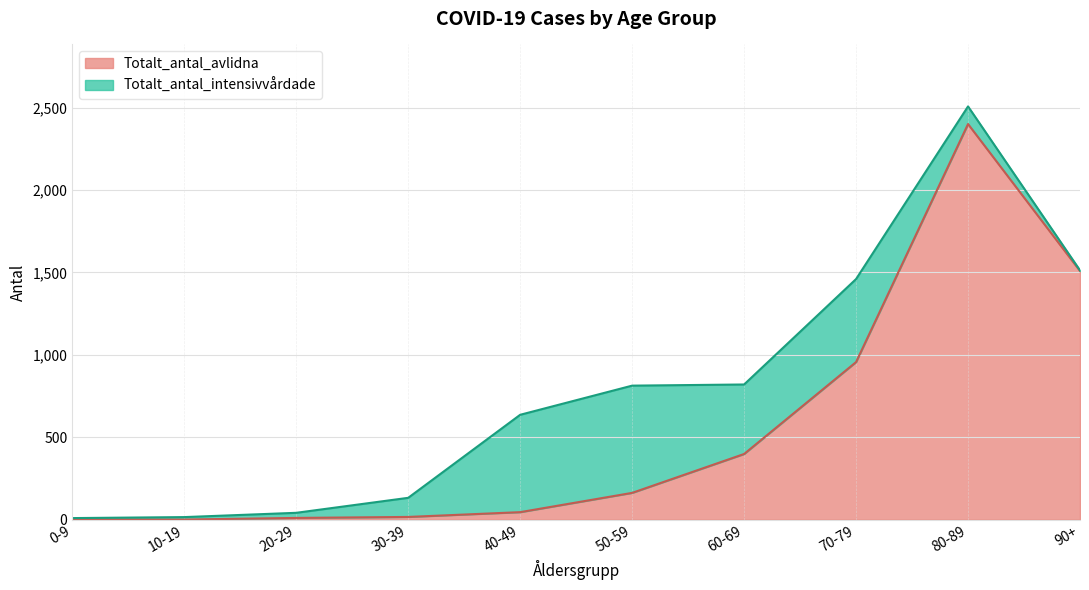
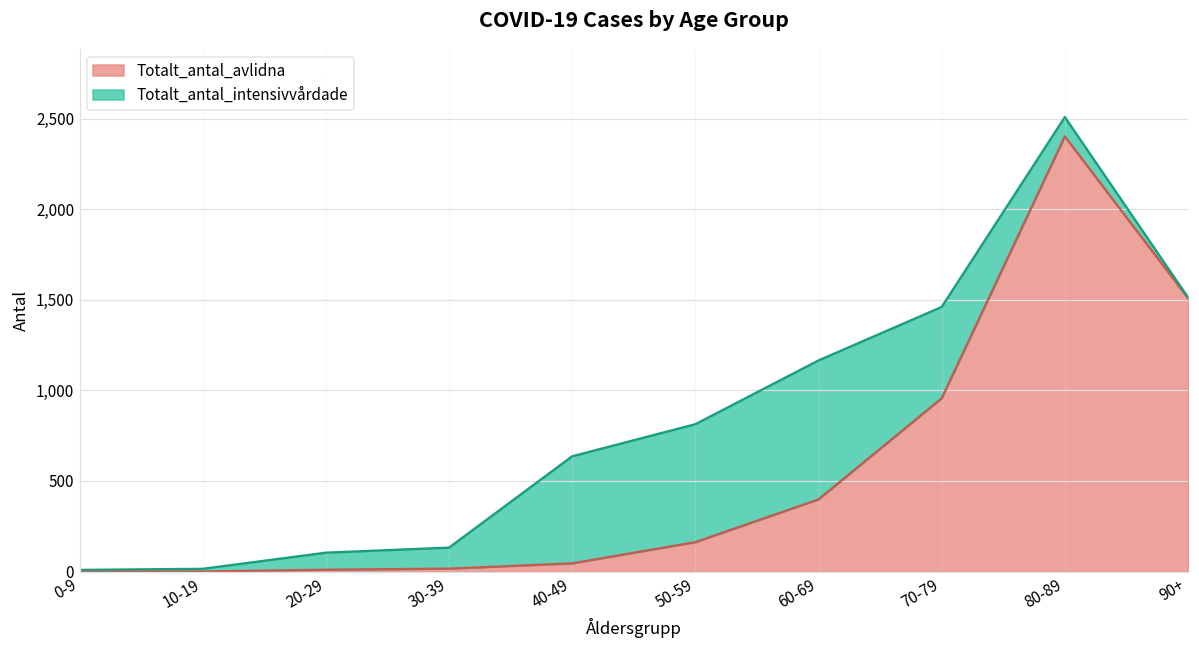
Totalt_antal_intensivvårdade, 20-29: 30 -> 90
Totalt_antal_intensivvårdade, 60-69: 420 -> 770
